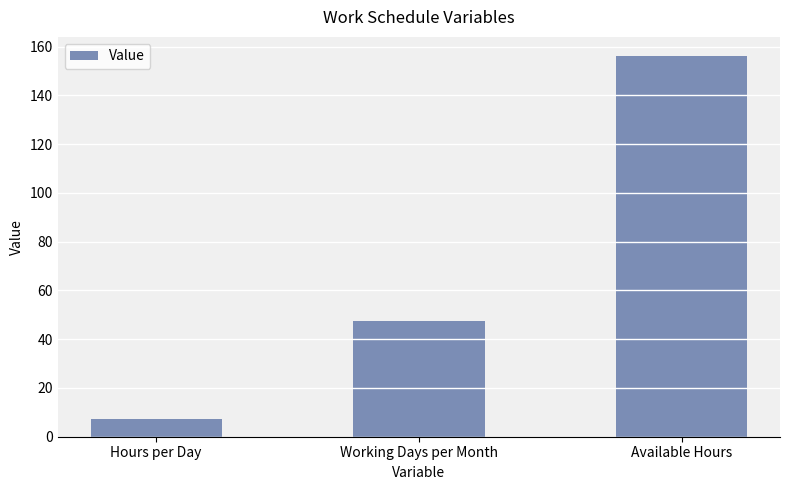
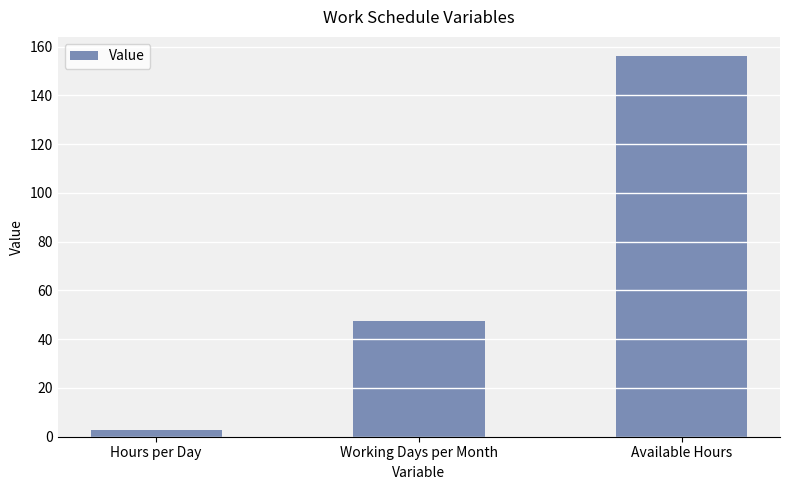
Hours per Day: 7 -> 3
